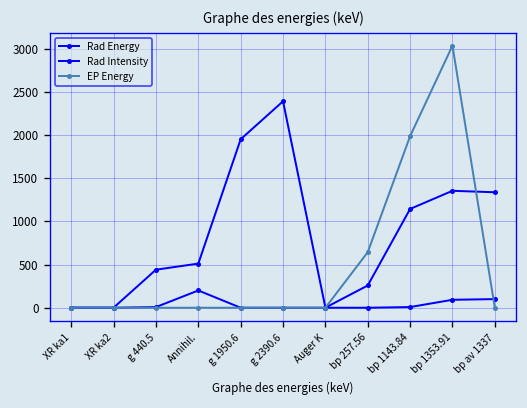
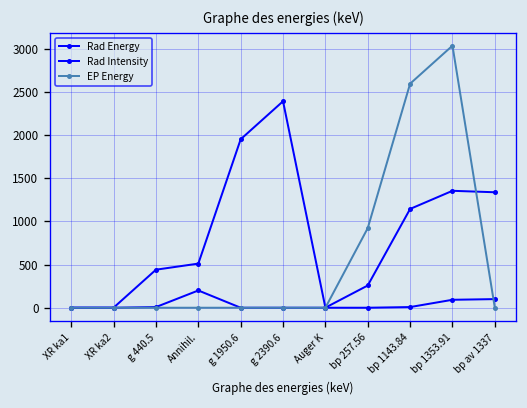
EP Energy, bp 257.56: 600 -> 900
EP Energy, bp 1143.84: 2000 -> 2600
